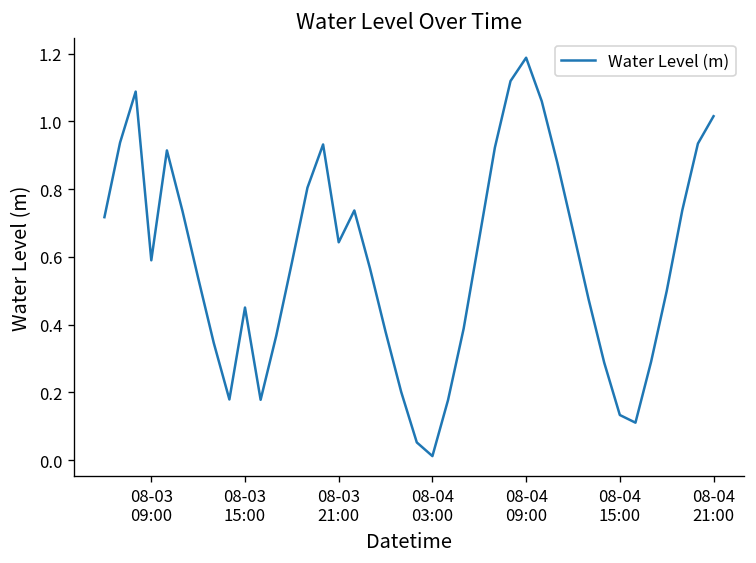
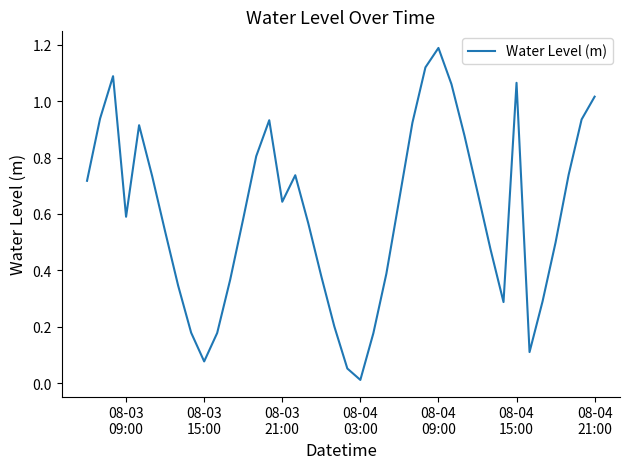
08-03 15:00: 0.45 -> 0.08
08-04 15:00: 0.13 -> 1.06
